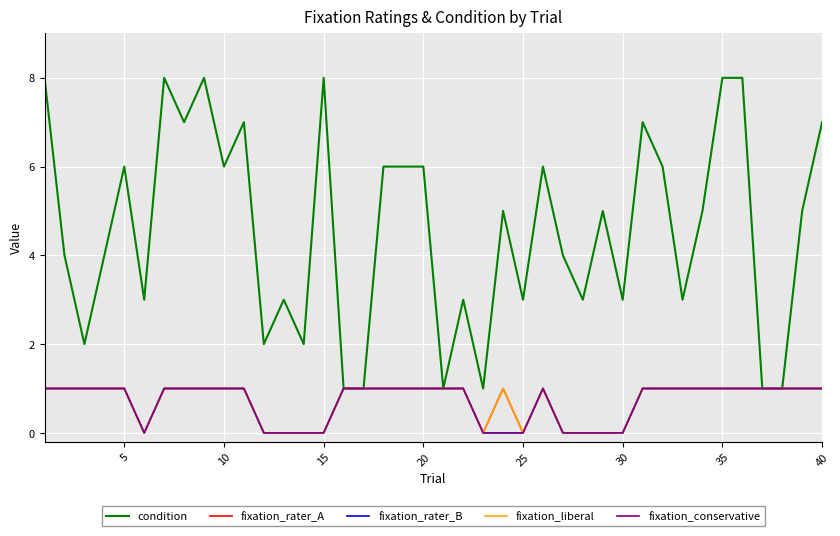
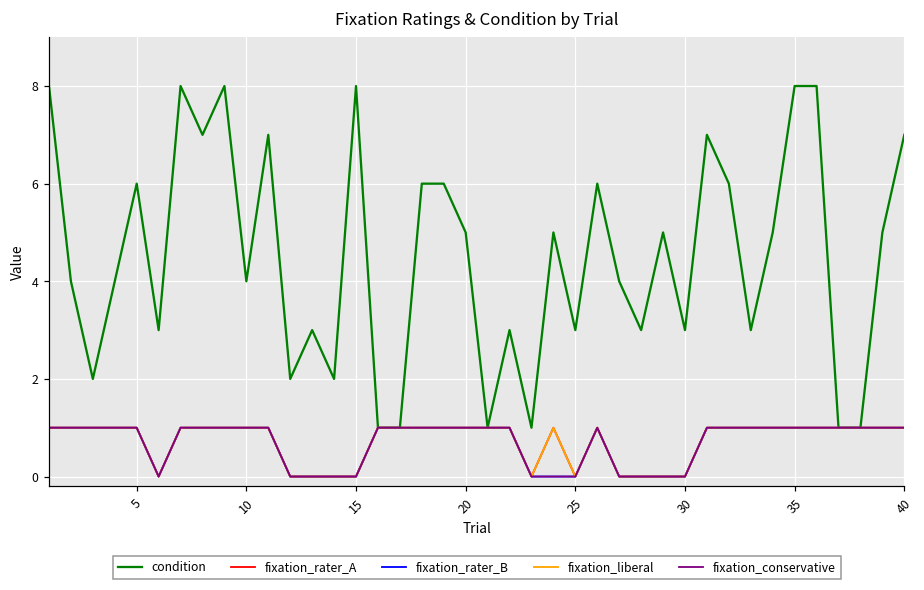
condition, 10: 6 -> 4
condition, 20: 6 -> 5
